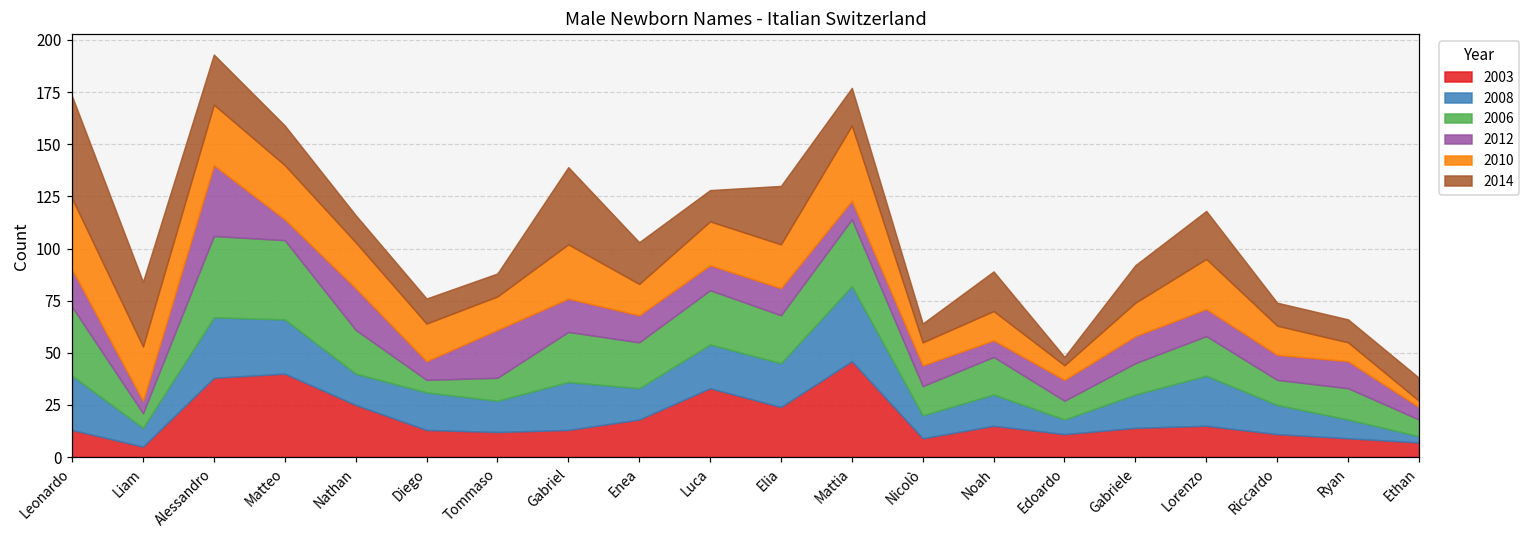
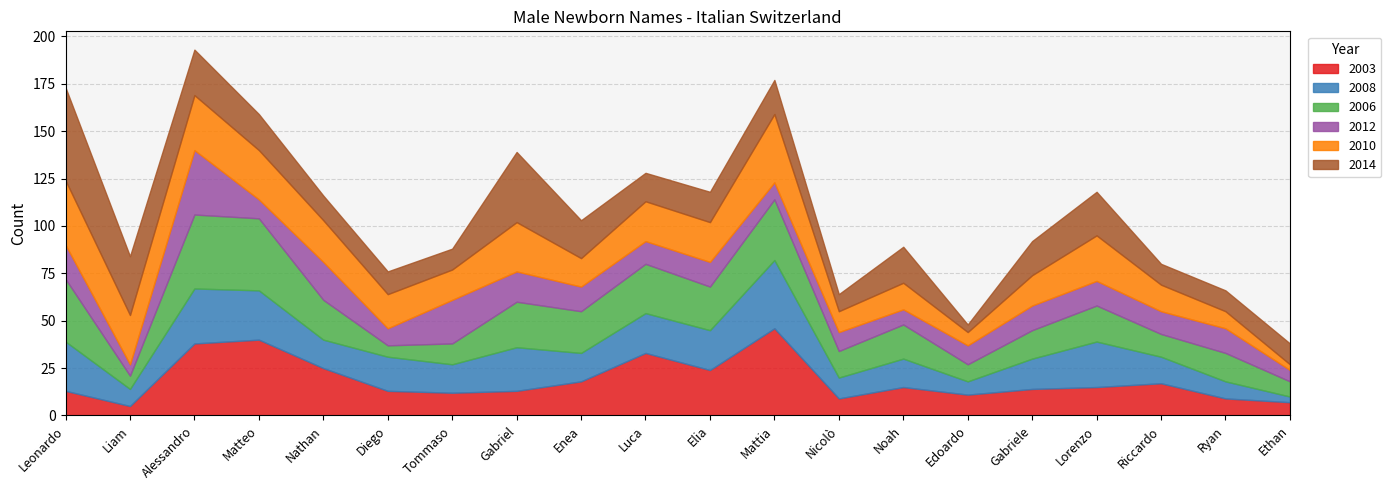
2014, Elia: 28 -> 16
2003, Riccardo: 11 -> 17
